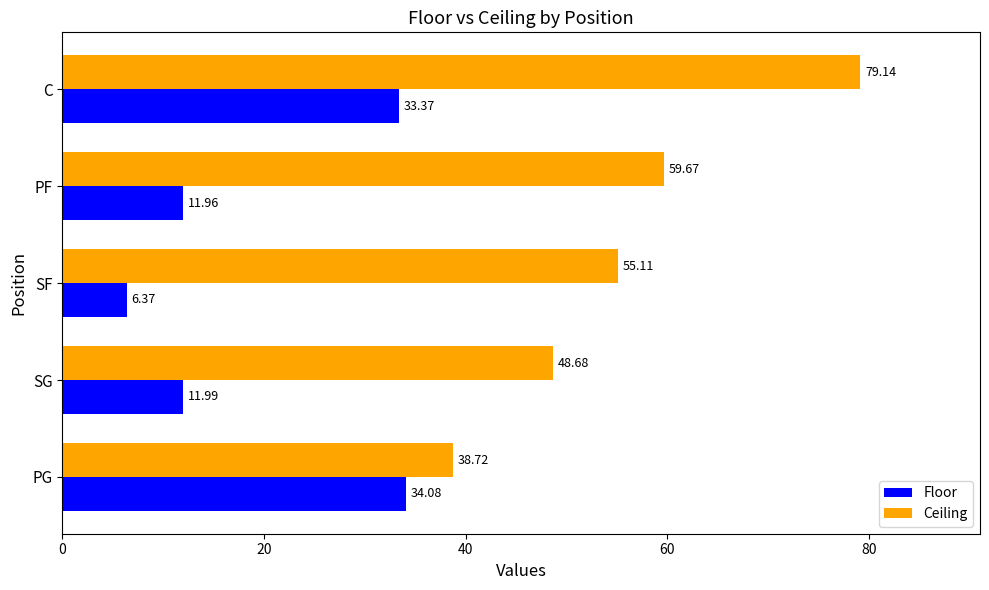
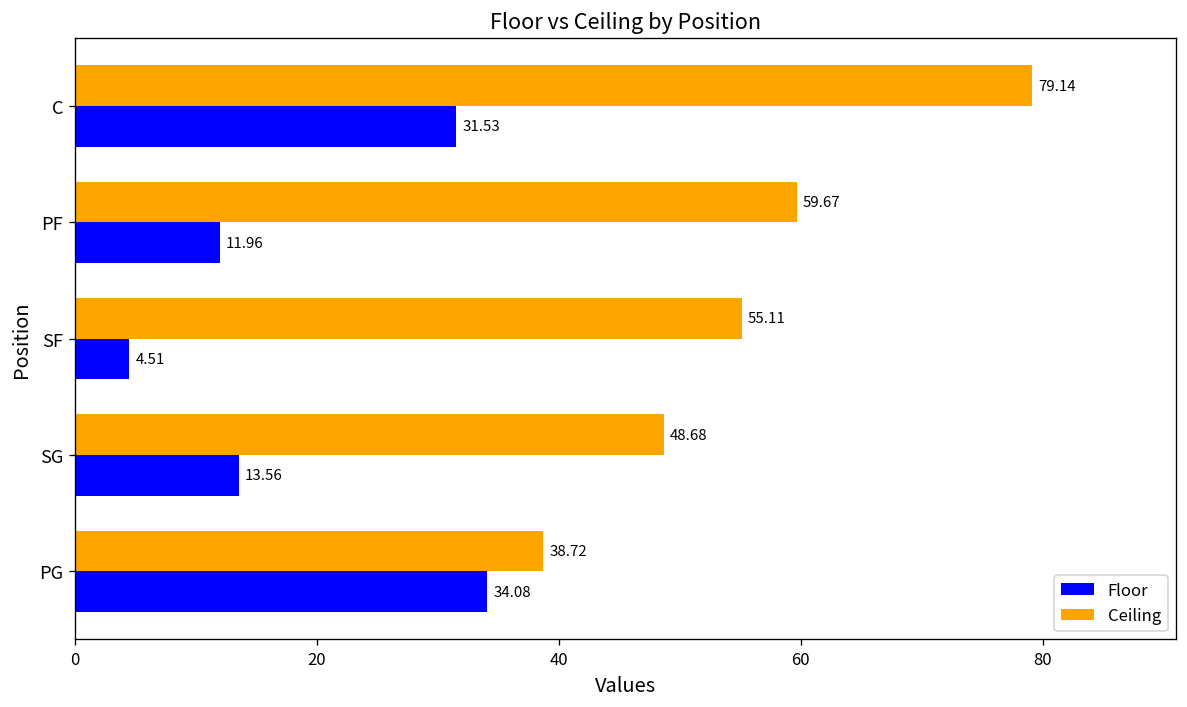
Floor, C: 33.37 -> 31.53
Floor, SF: 6.37 -> 4.51
Floor, SG: 11.99 -> 13.56
